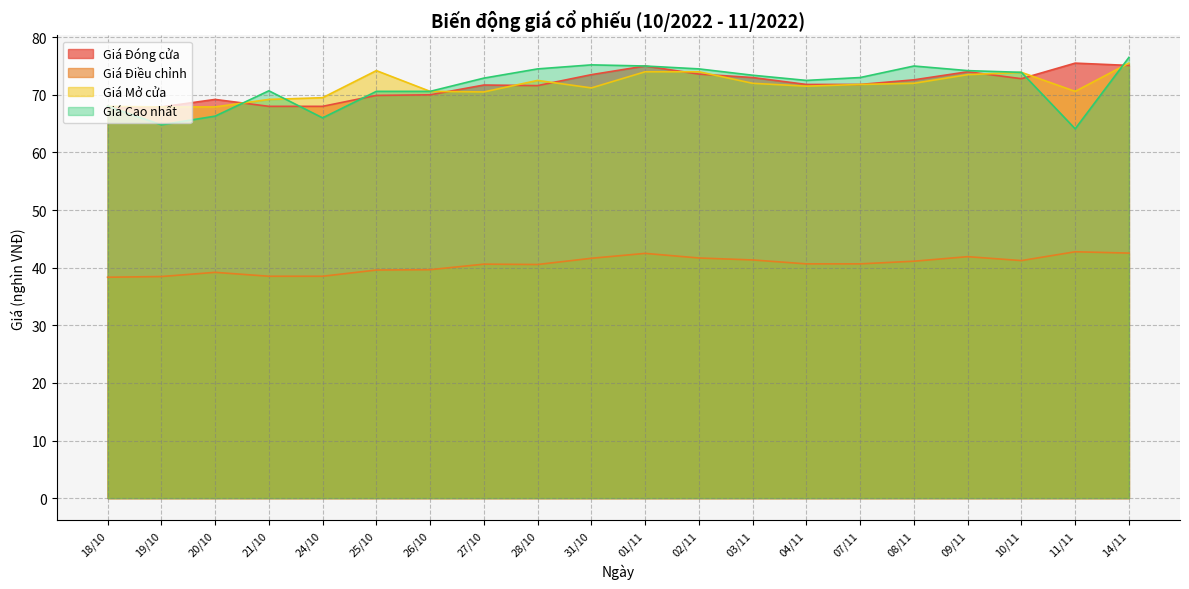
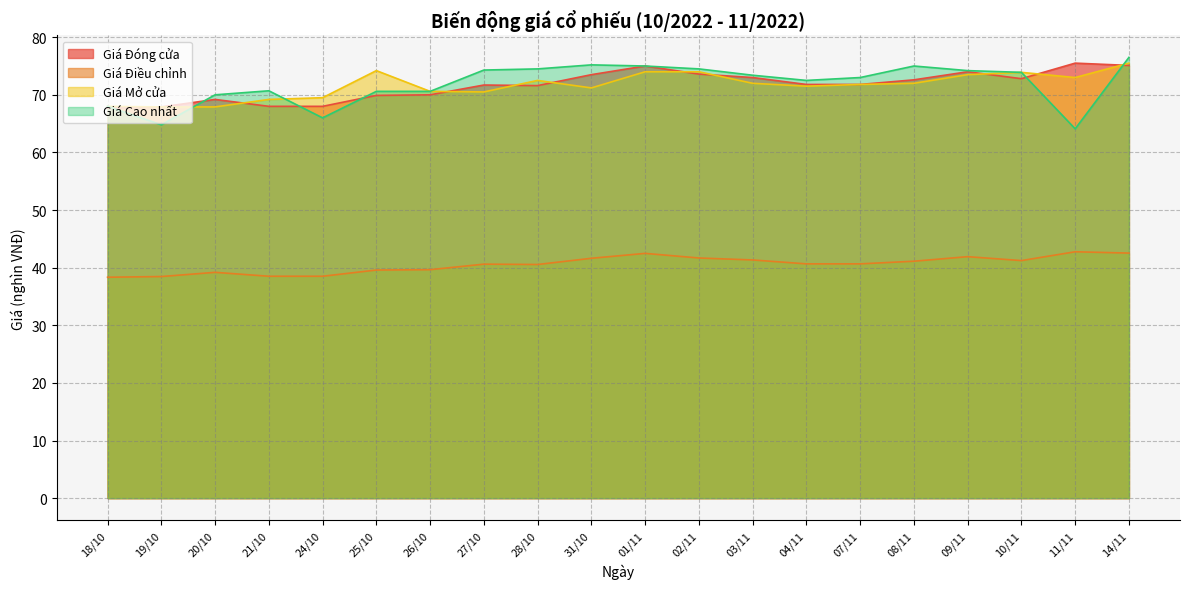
Giá Cao nhất, 20/10: 66 -> 70
Giá Cao nhất, 27/10: 73 -> 74
Giá Mở cửa, 11/11: 71 -> 73
